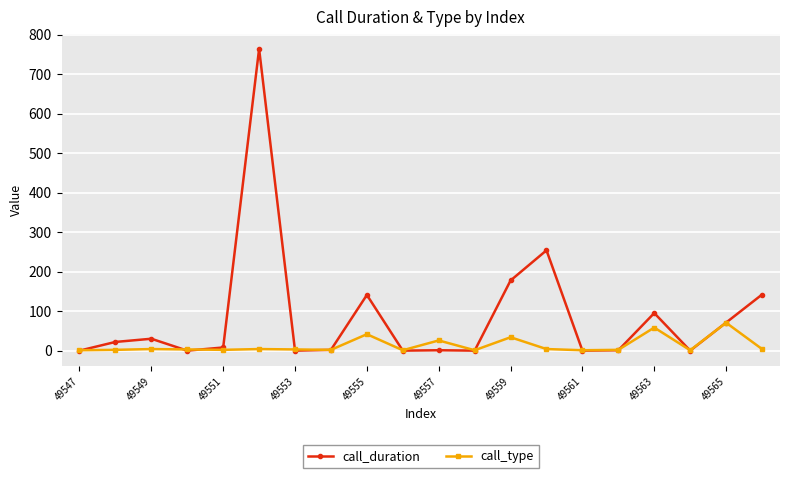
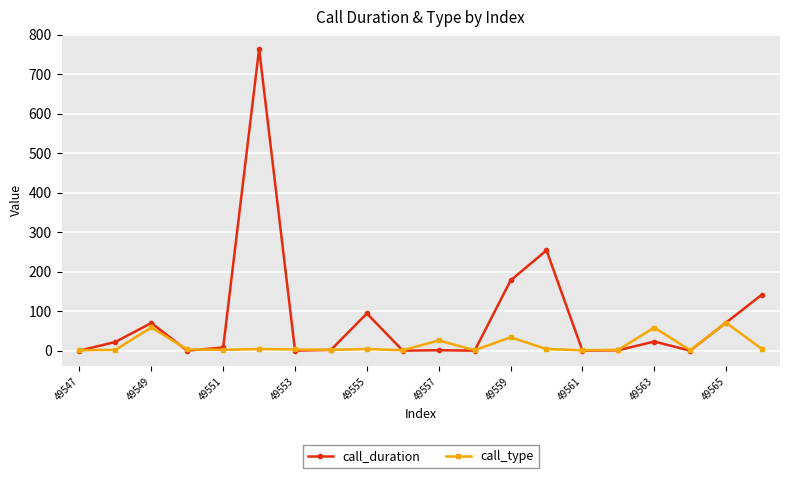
call_duration, 49549: 30 -> 70
call_type, 49549: 0 -> 60
call_duration, 49555: 140 -> 90
call_type, 49555: 40 -> 0
call_duration, 49563: 100 -> 20
